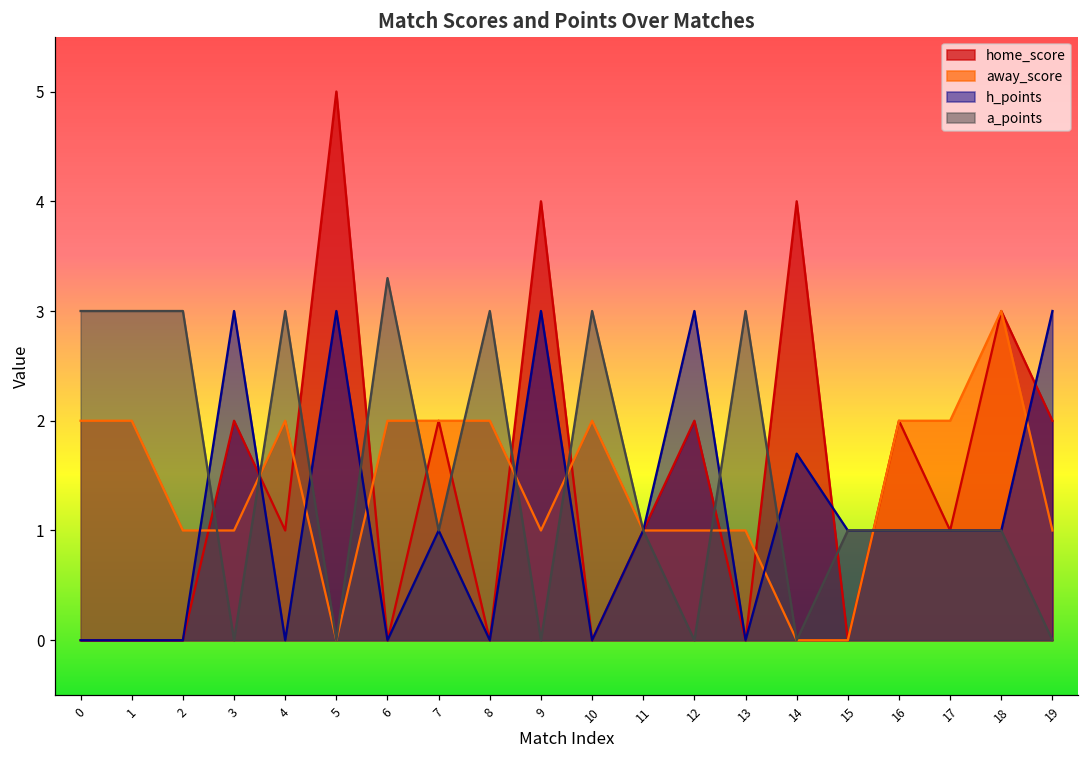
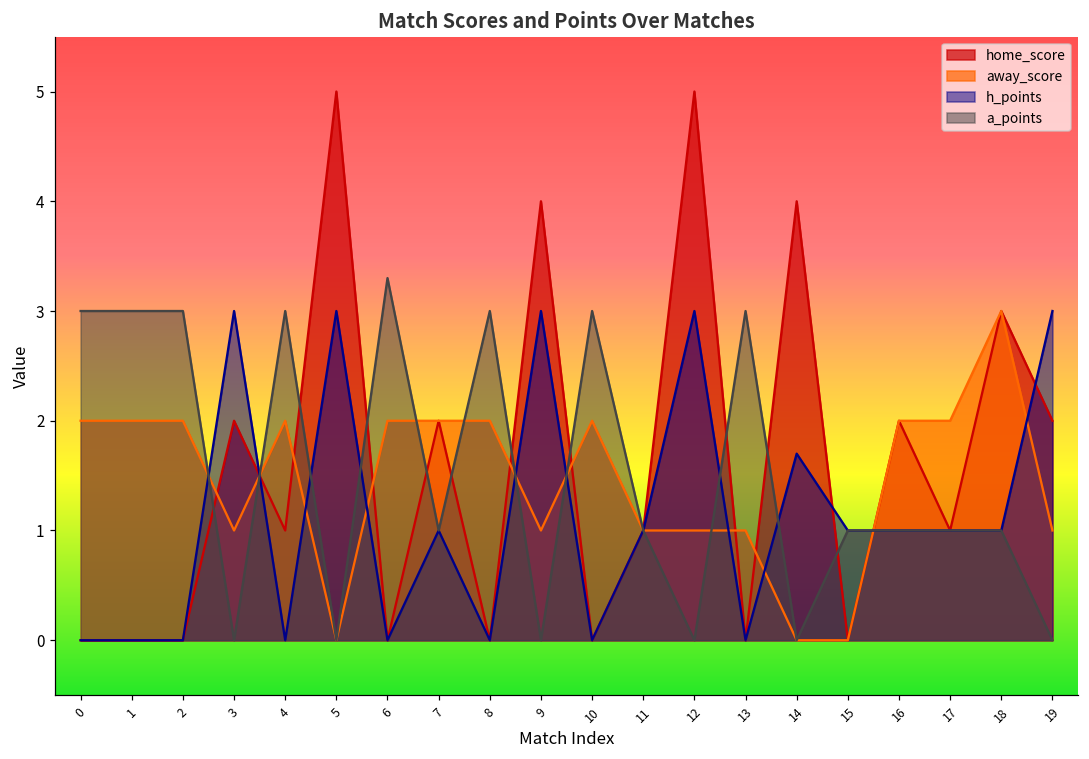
away_score, 2: 1 -> 2
home_score, 12: 2 -> 5
